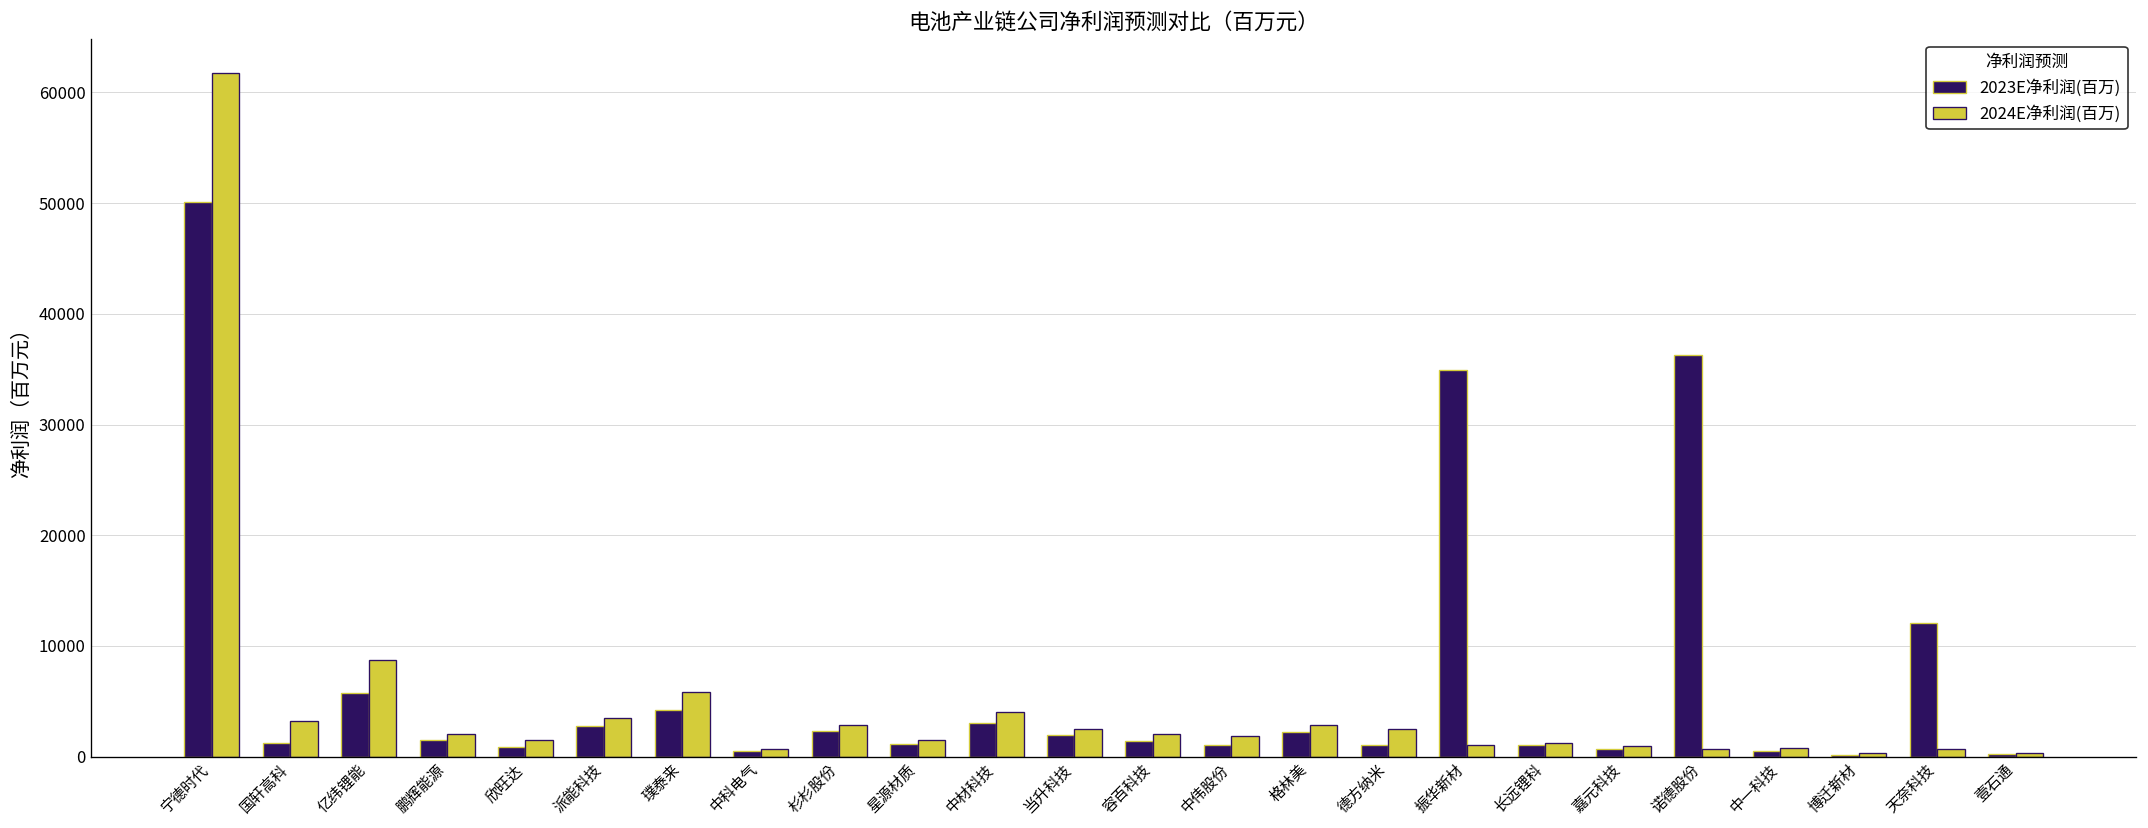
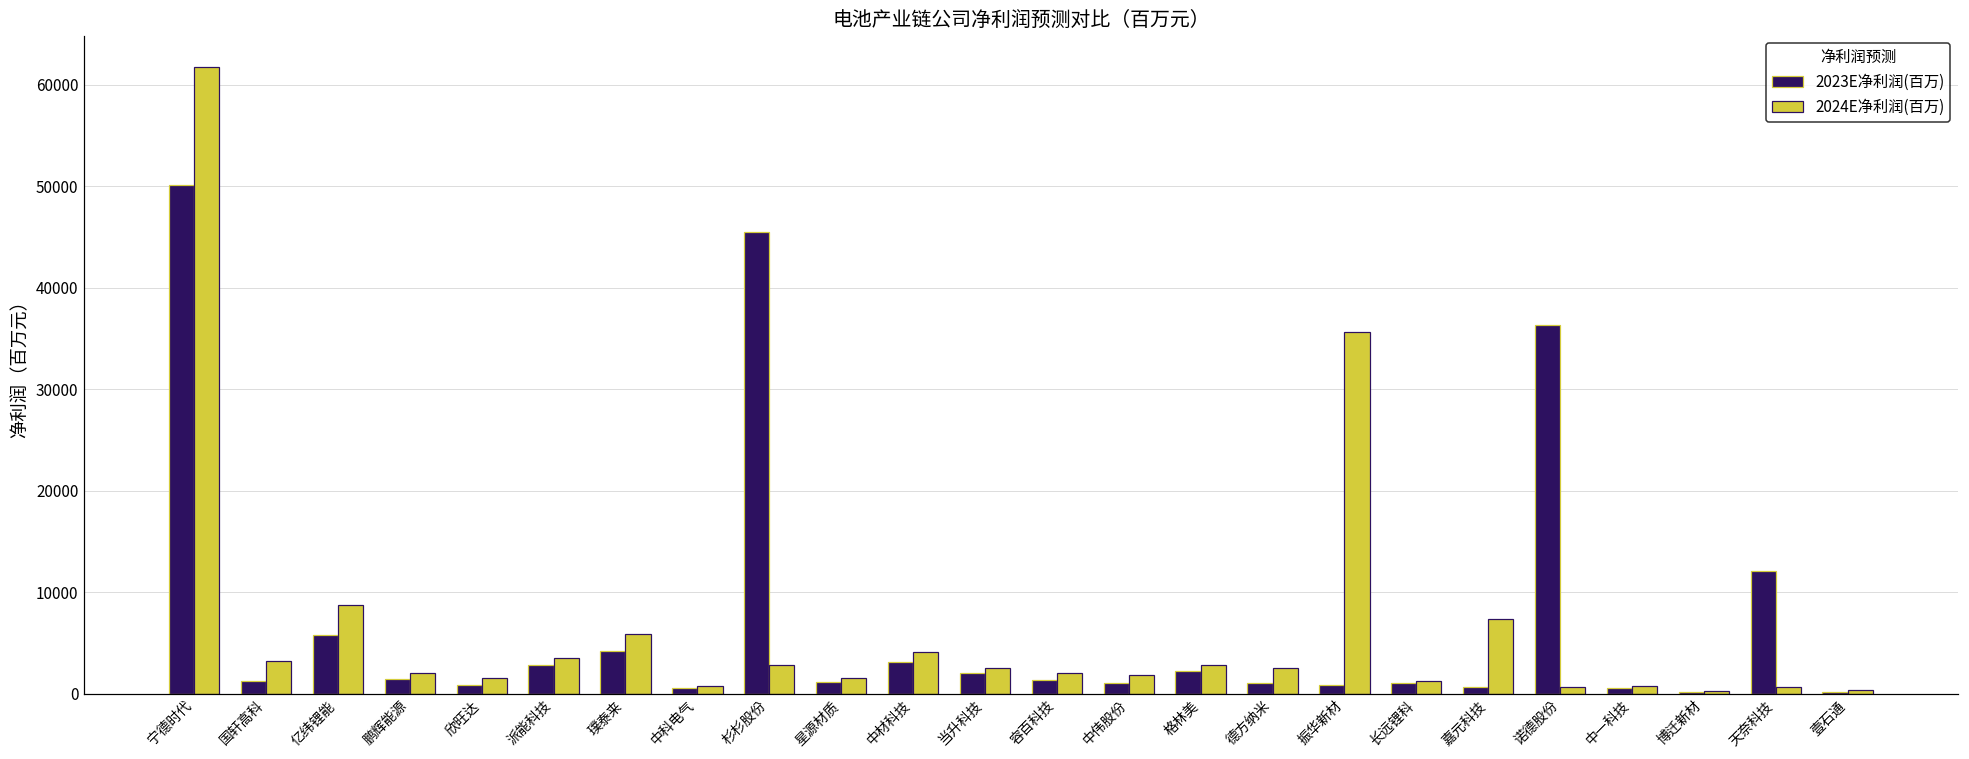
2023E净利润(百万), 杉杉股份: 2000 -> 45000
2023E净利润(百万), 振华新材: 35000 -> 1000
2024E净利润(百万), 振华新材: 1000 -> 36000
2024E净利润(百万), 嘉元科技: 1000 -> 7000
